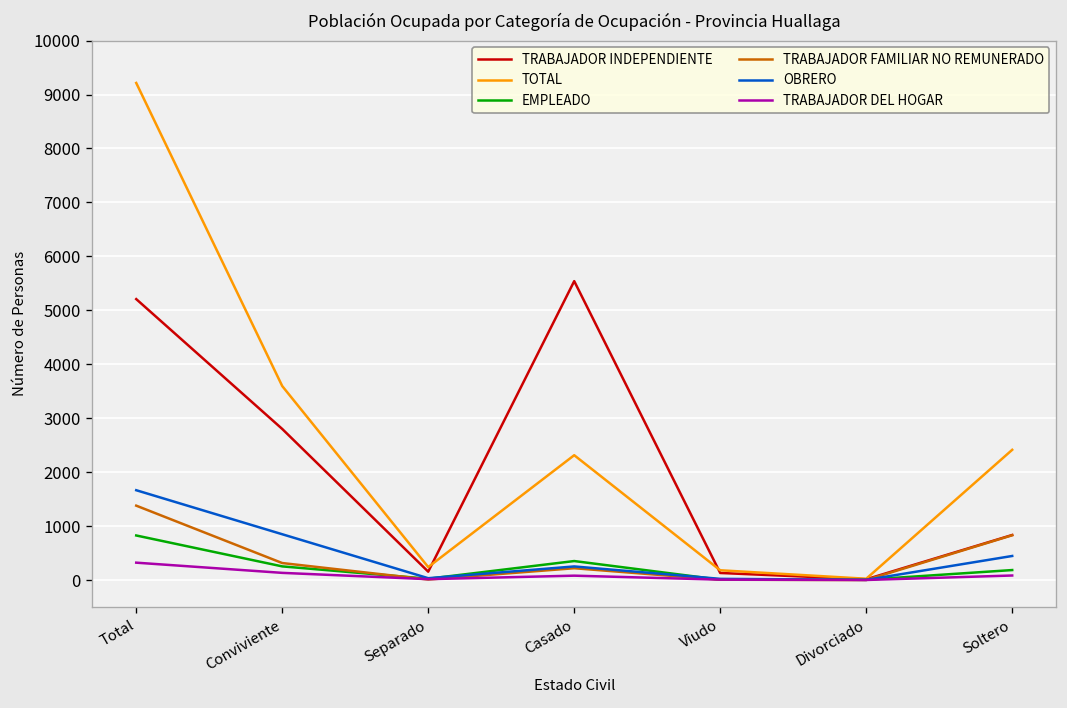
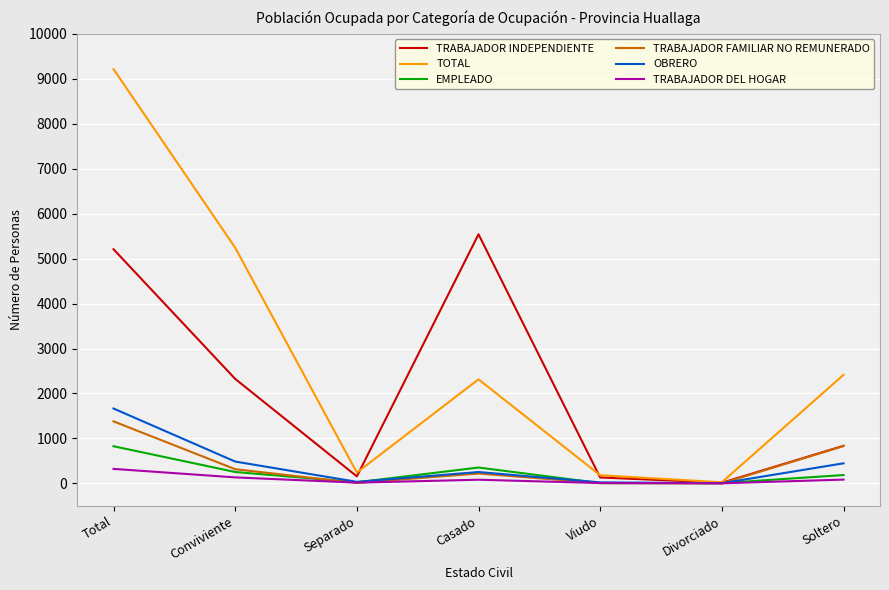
TRABAJADOR INDEPENDIENTE, Conviviente: 2800 -> 2300
TOTAL, Conviviente: 3600 -> 5200
OBRERO, Conviviente: 800 -> 500
